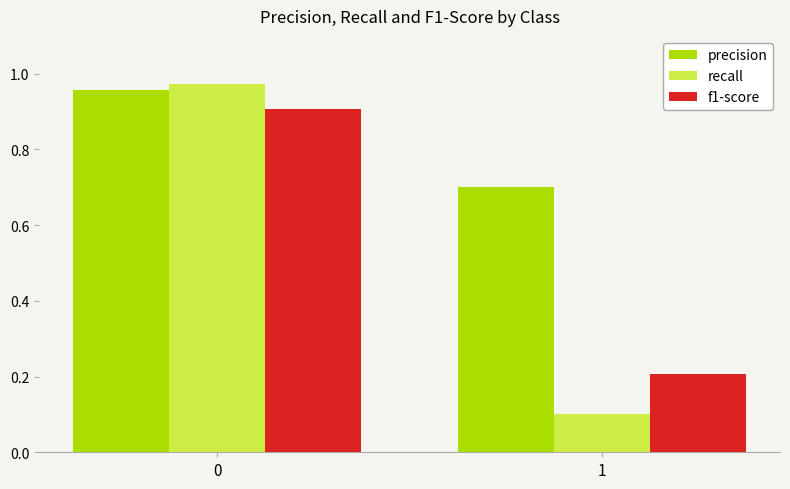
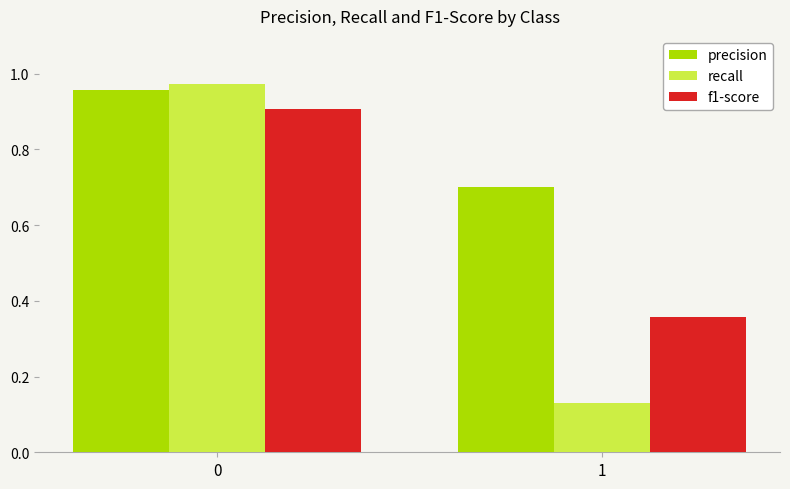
recall, 1: 0.10 -> 0.13
f1-score, 1: 0.21 -> 0.36
